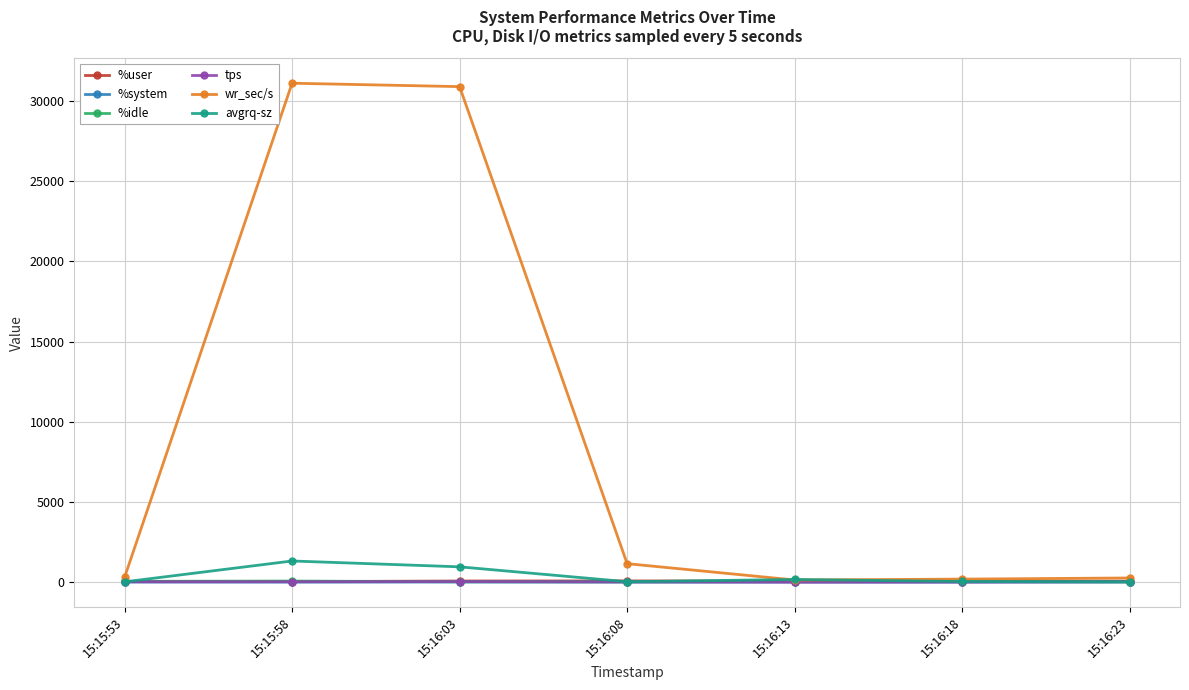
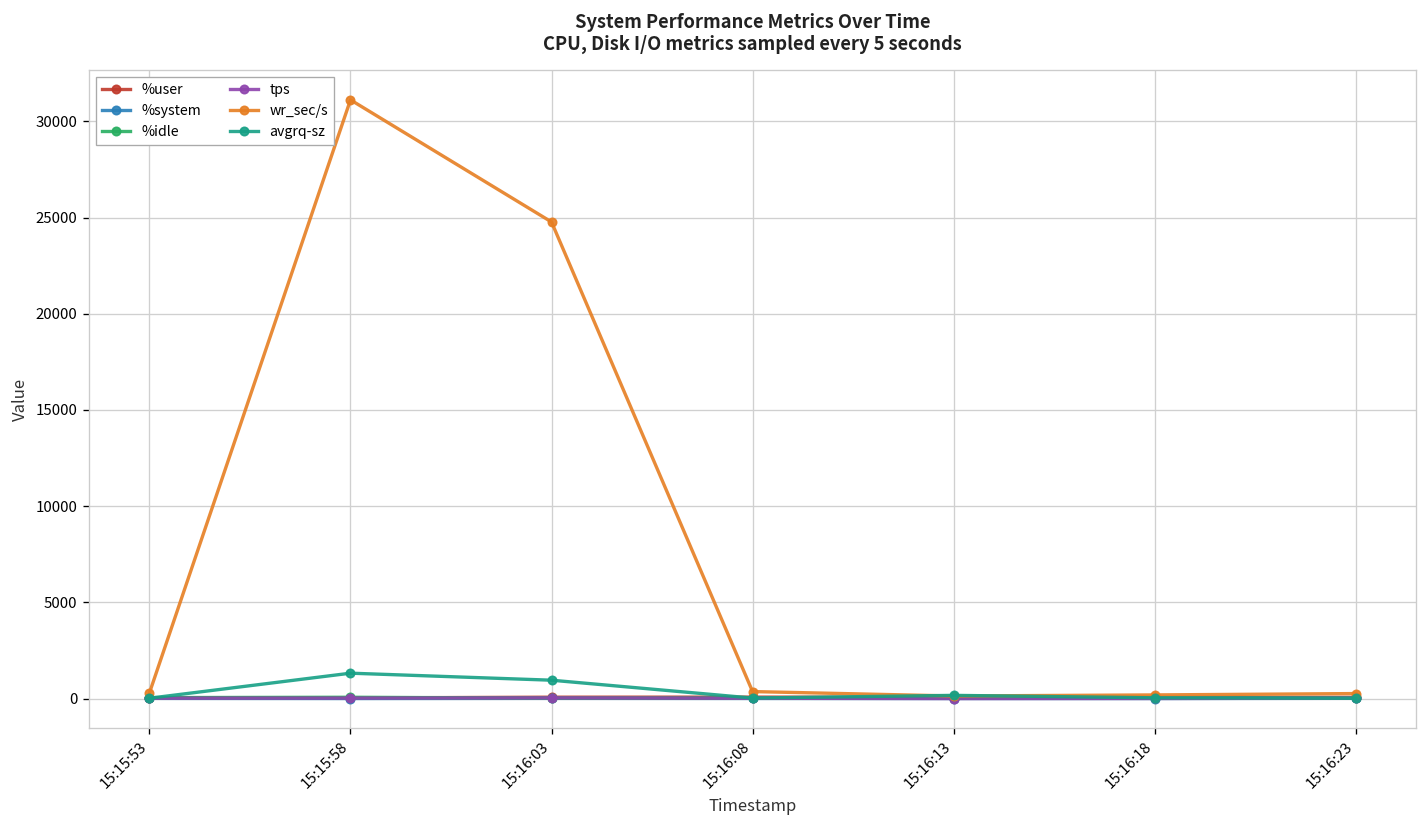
wr_sec/s, 15:16:03: 30900 -> 24800
wr_sec/s, 15:16:08: 1200 -> 400
